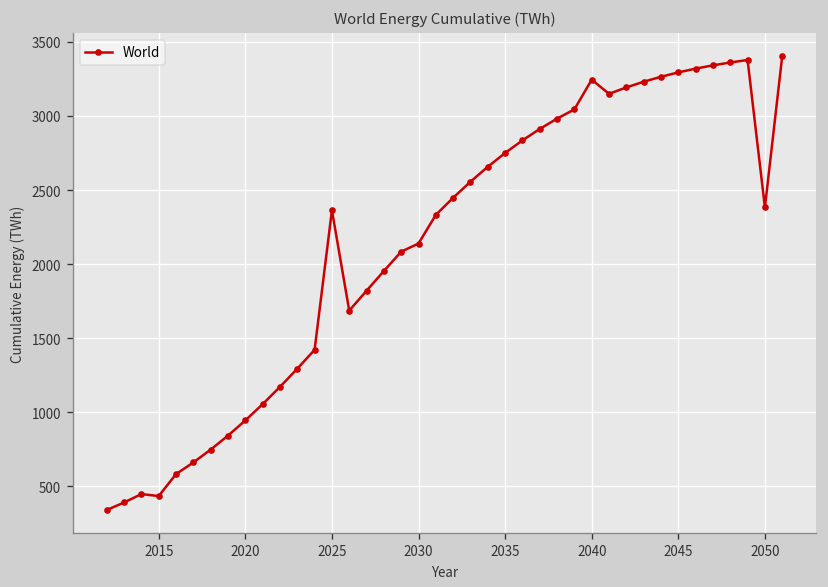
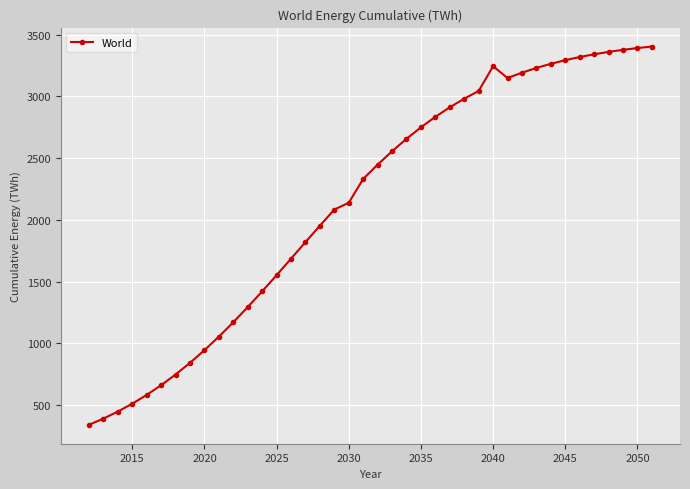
2015: 440 -> 510
2025: 2360 -> 1550
2050: 2380 -> 3390
